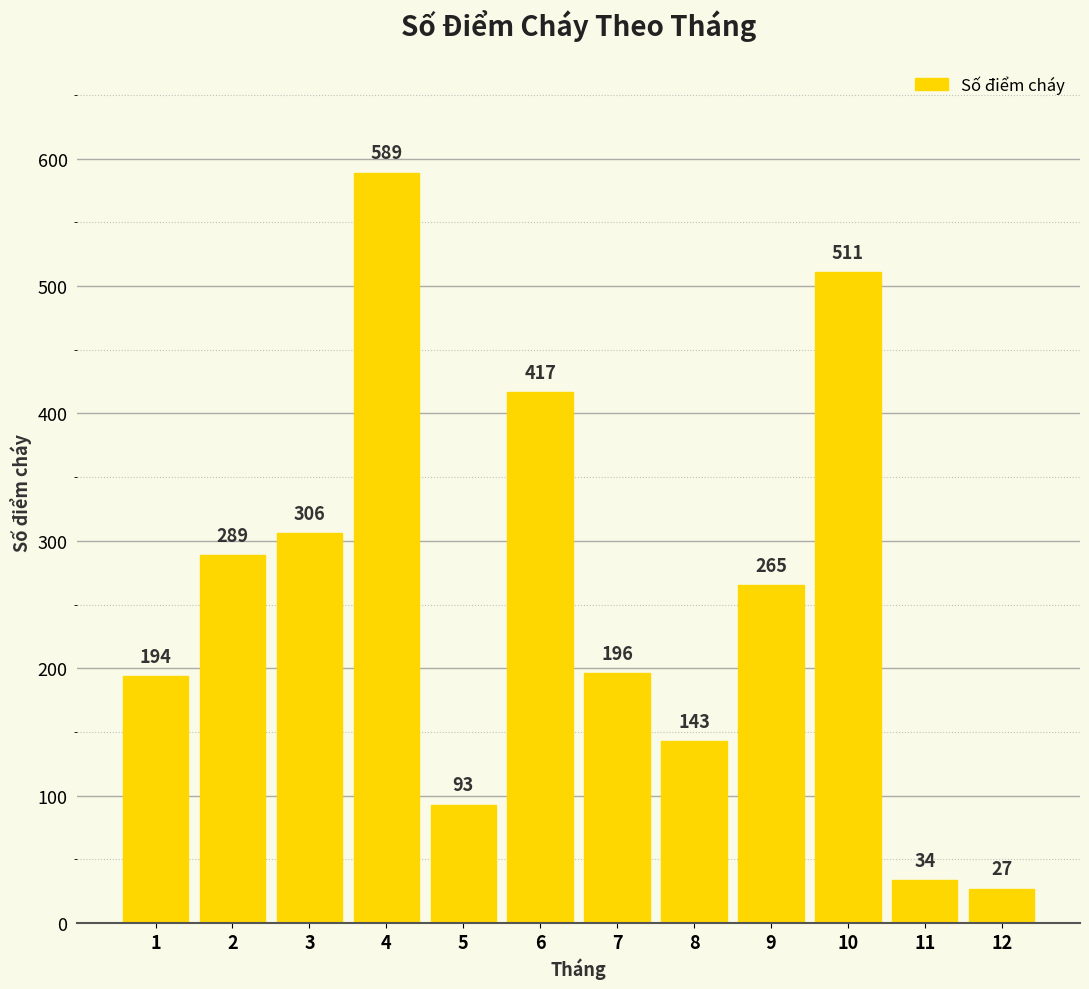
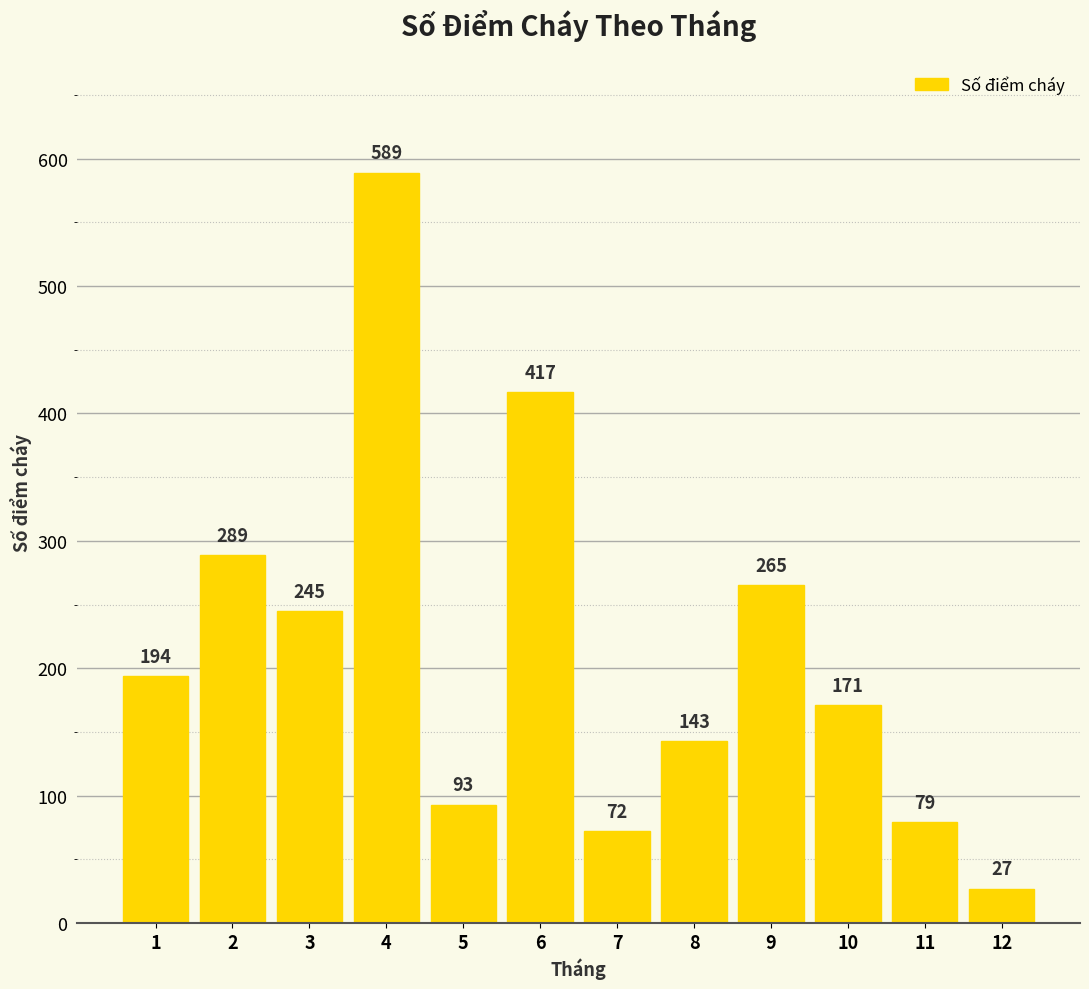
3: 306 -> 245
7: 196 -> 72
10: 511 -> 171
11: 34 -> 79
